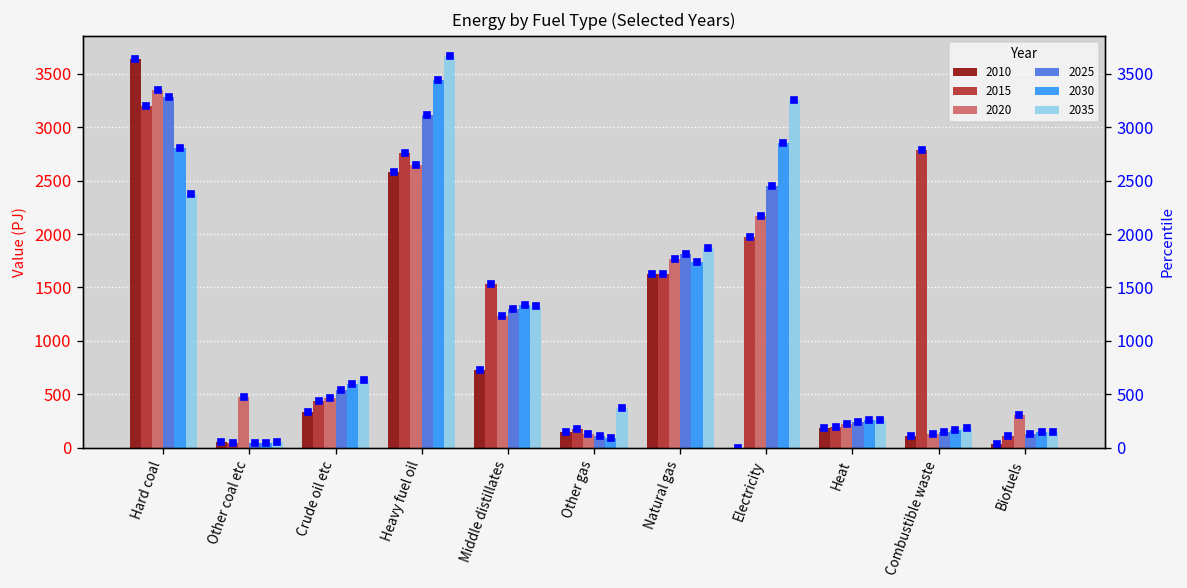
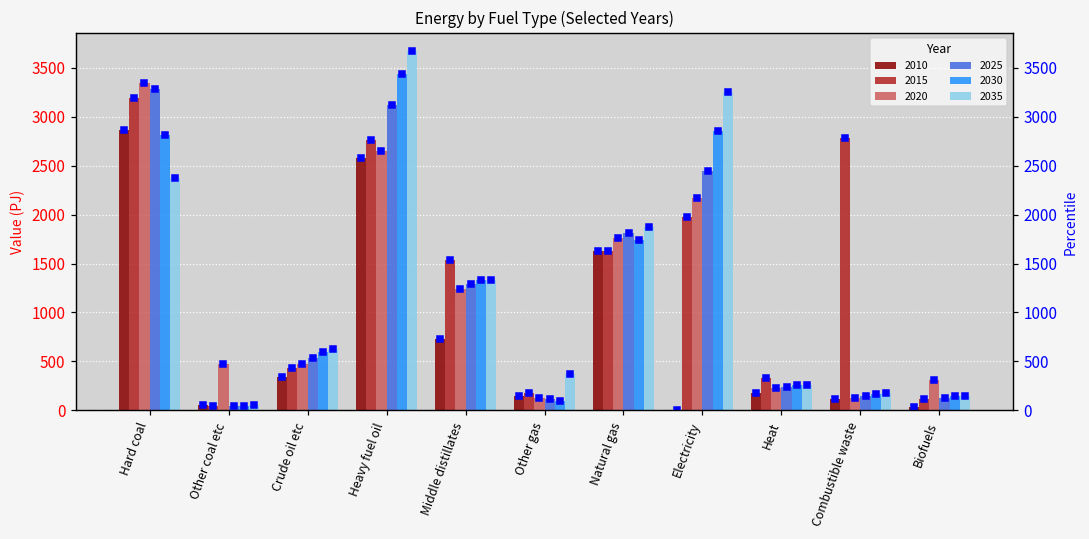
2010, Hard coal: 3600 -> 2900
2015, Heat: 200 -> 300
